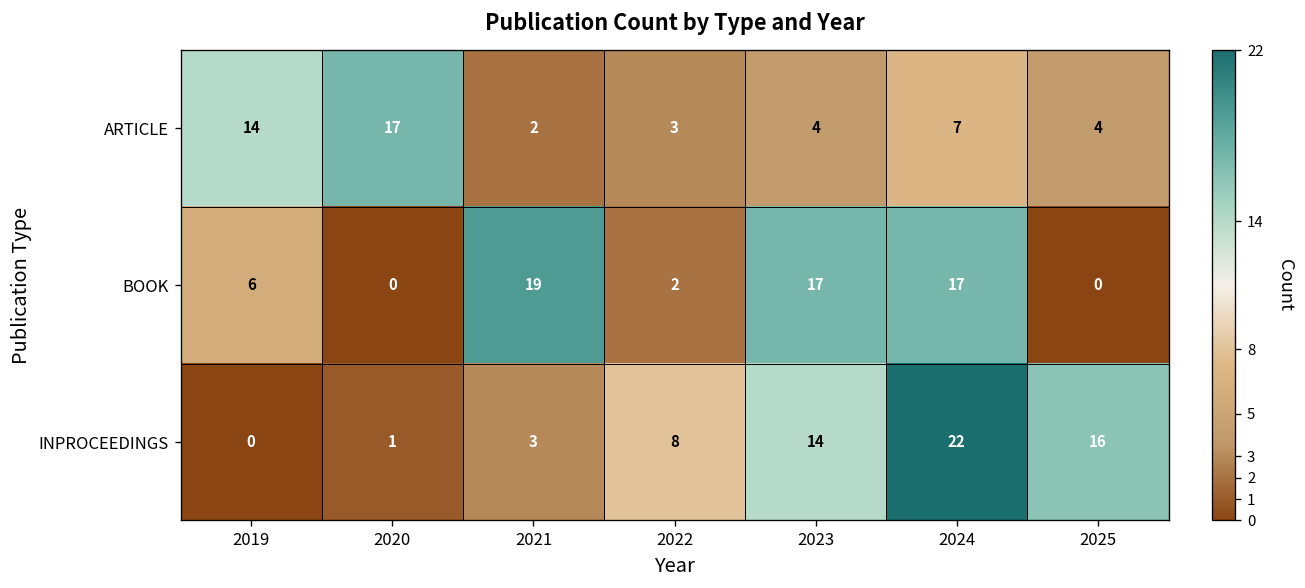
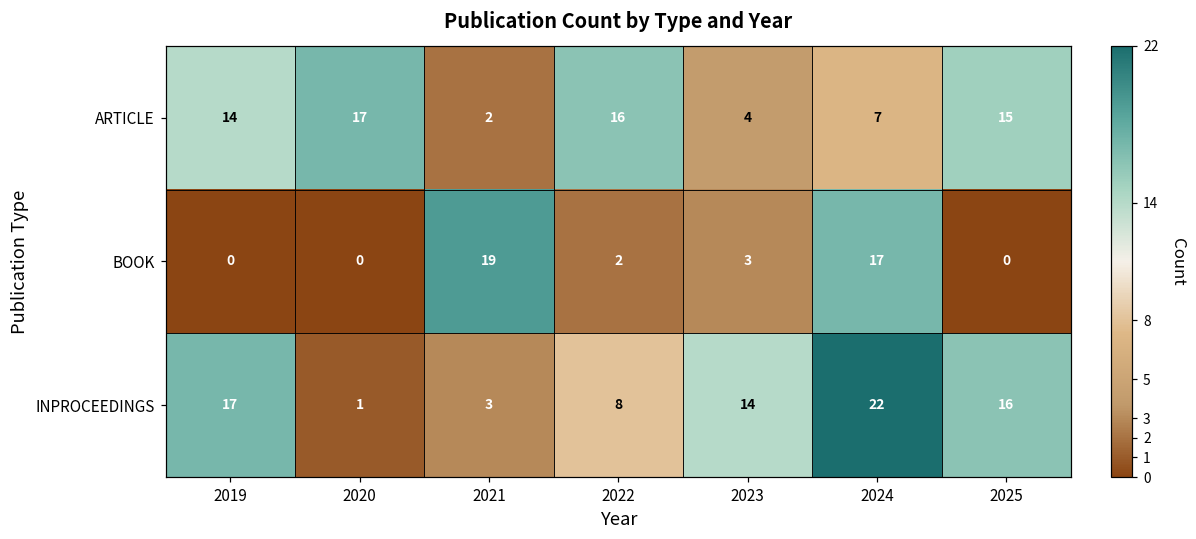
ARTICLE, 2022: 3 -> 16
ARTICLE, 2025: 4 -> 15
BOOK, 2019: 6 -> 0
BOOK, 2023: 17 -> 3
INPROCEEDINGS, 2019: 0 -> 17
